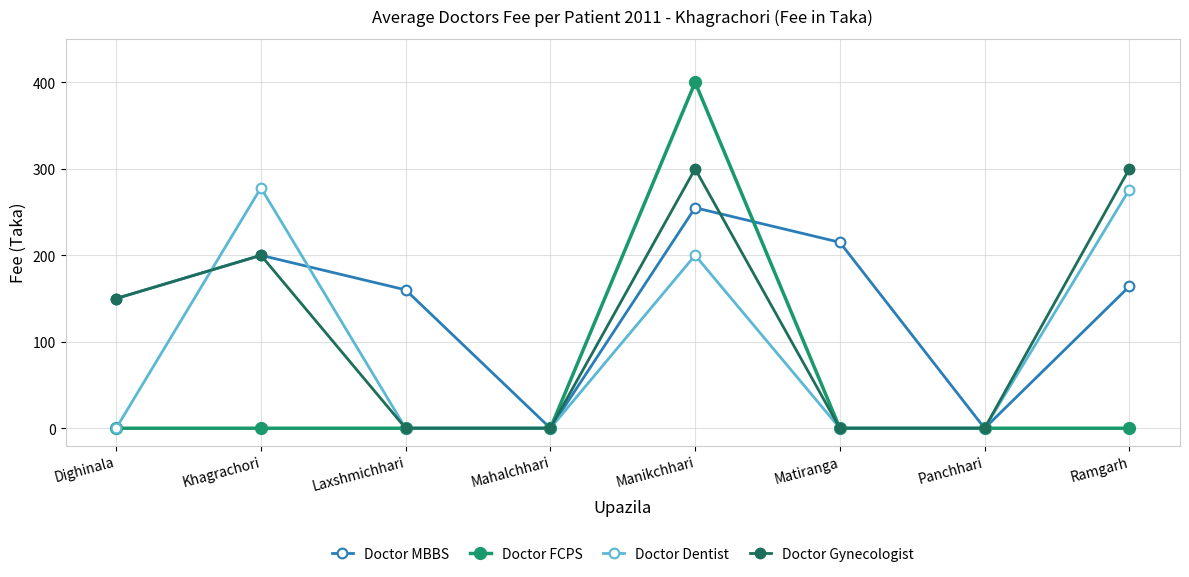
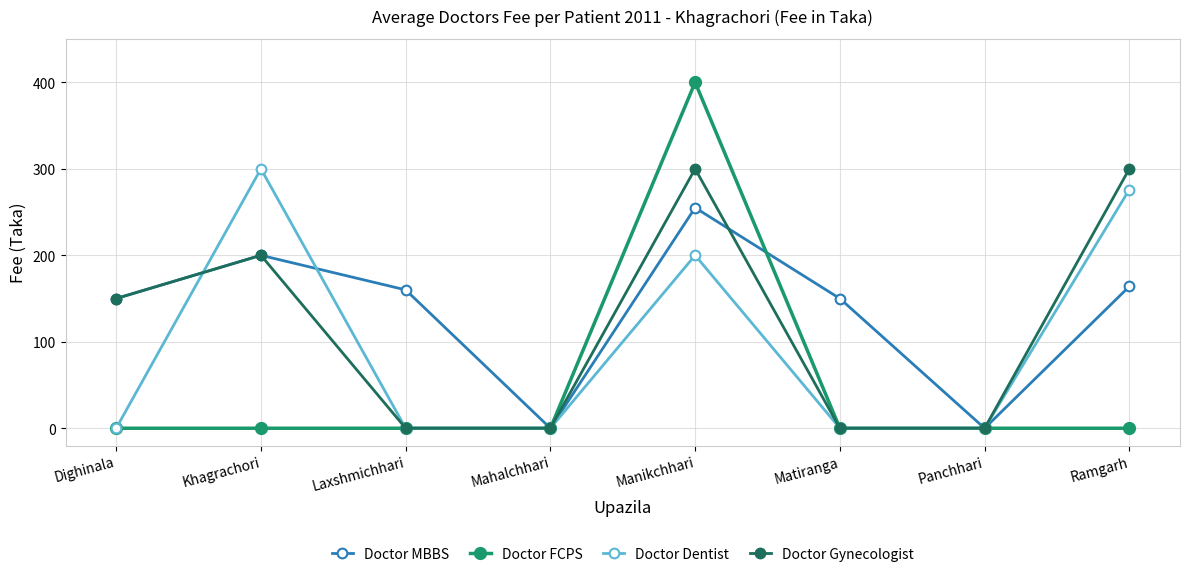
Doctor Dentist, Khagrachori: 280 -> 300
Doctor MBBS, Matiranga: 220 -> 150
